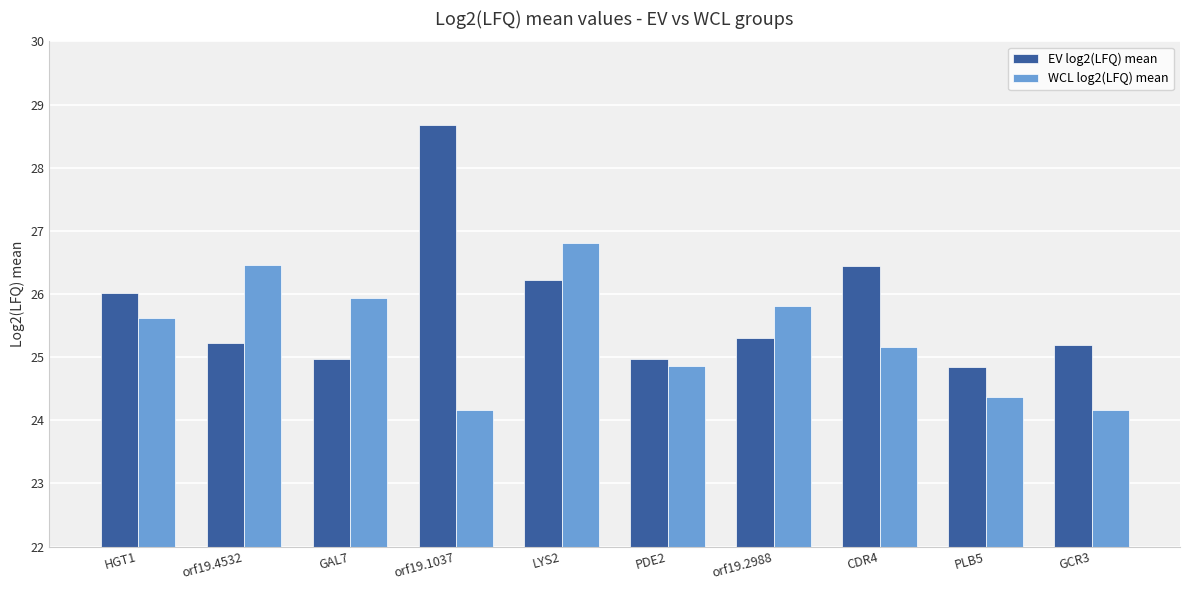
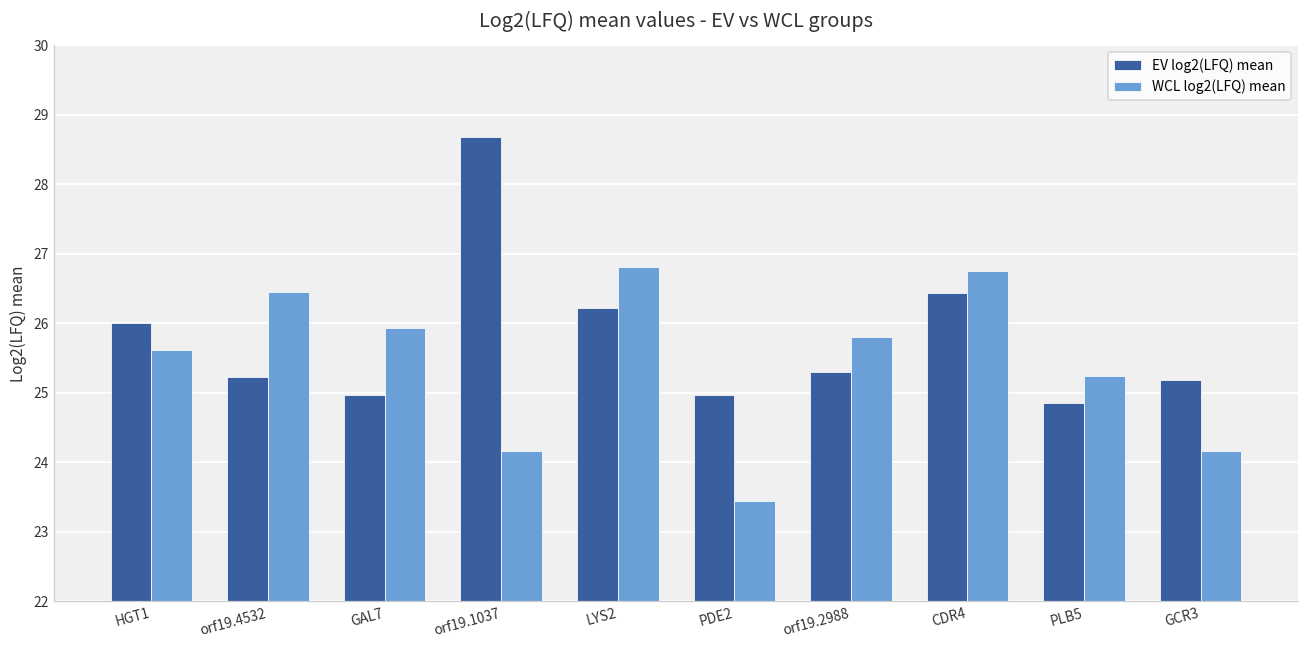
WCL log2(LFQ) mean, PDE2: 24.9 -> 23.4
WCL log2(LFQ) mean, CDR4: 25.2 -> 26.8
WCL log2(LFQ) mean, PLB5: 24.4 -> 25.2
